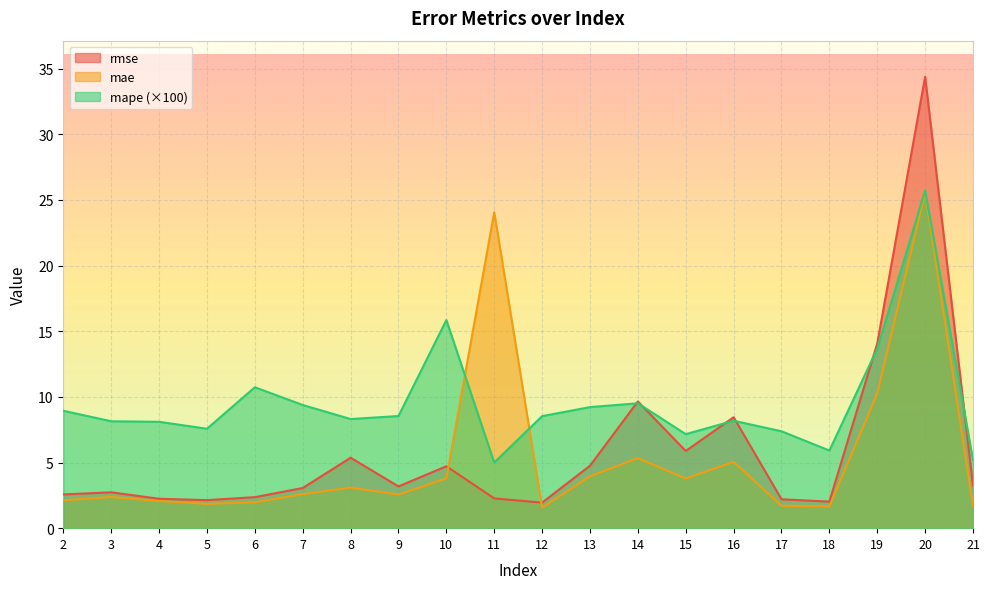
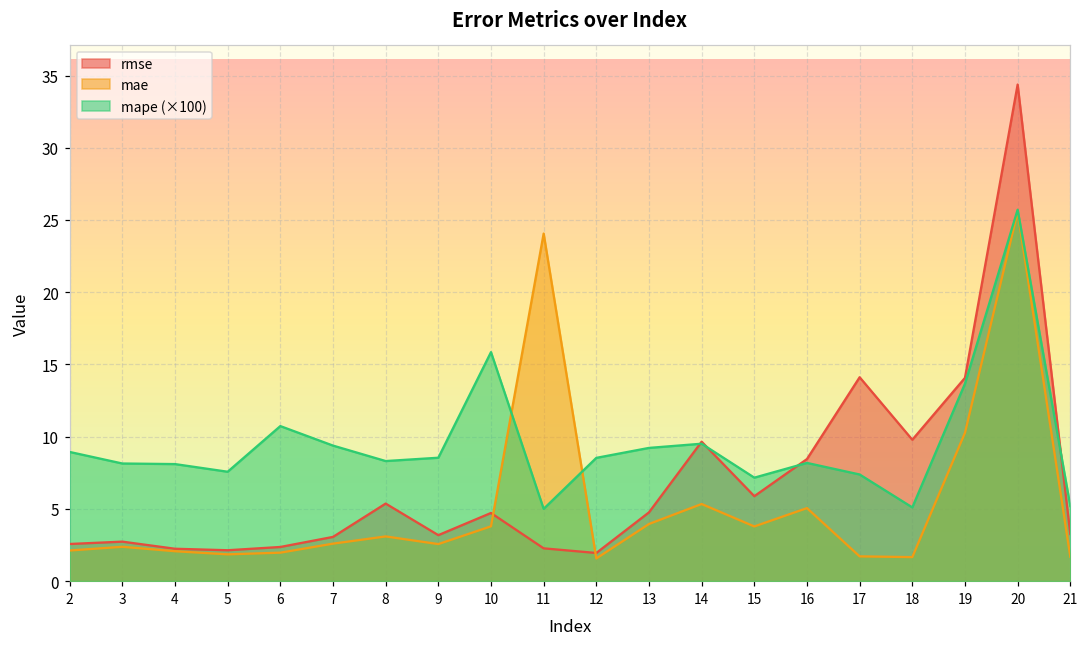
rmse, 17: 2.2 -> 14.1
rmse, 18: 2.0 -> 9.8
mape (×100), 18: 5.9 -> 5.1
